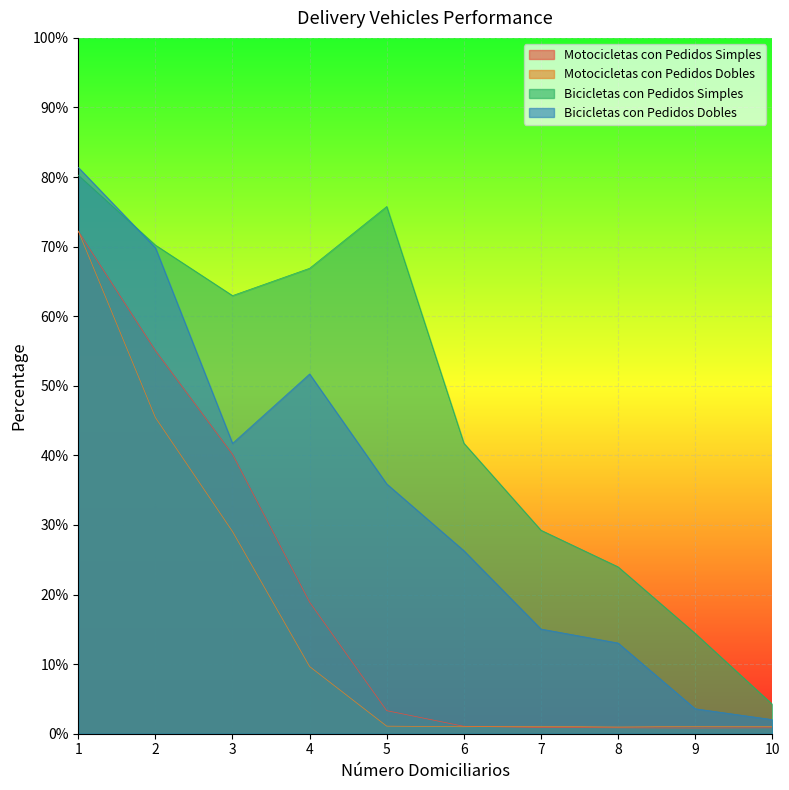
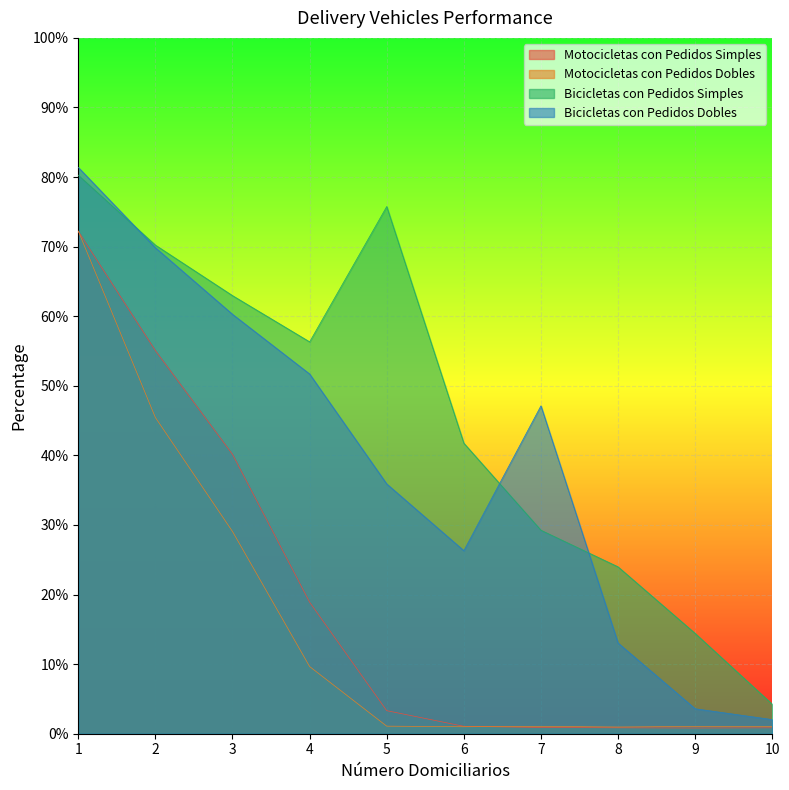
Bicicletas con Pedidos Dobles, 3: 42% -> 60%
Bicicletas con Pedidos Simples, 4: 67% -> 56%
Bicicletas con Pedidos Dobles, 7: 15% -> 47%
